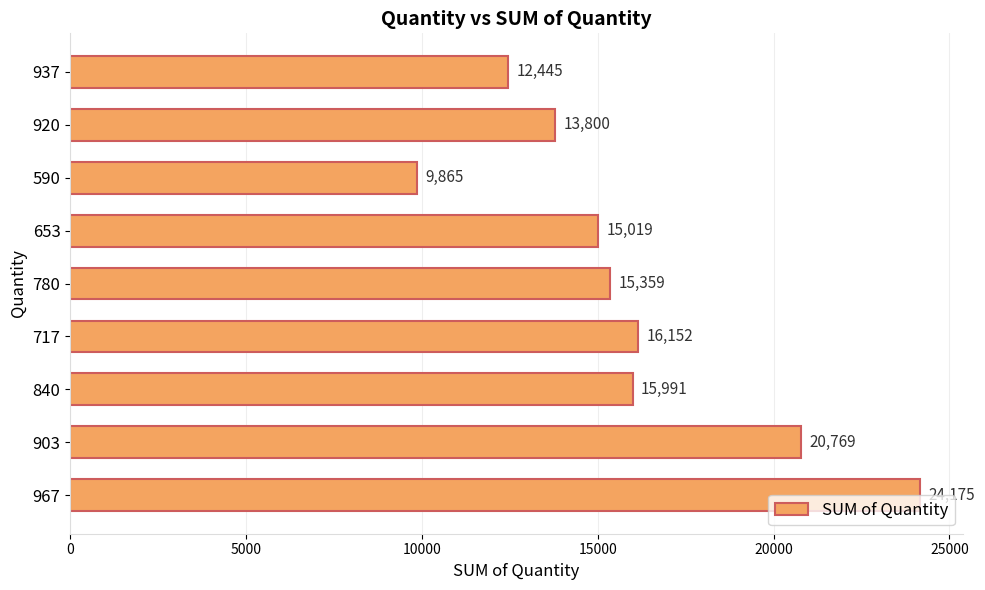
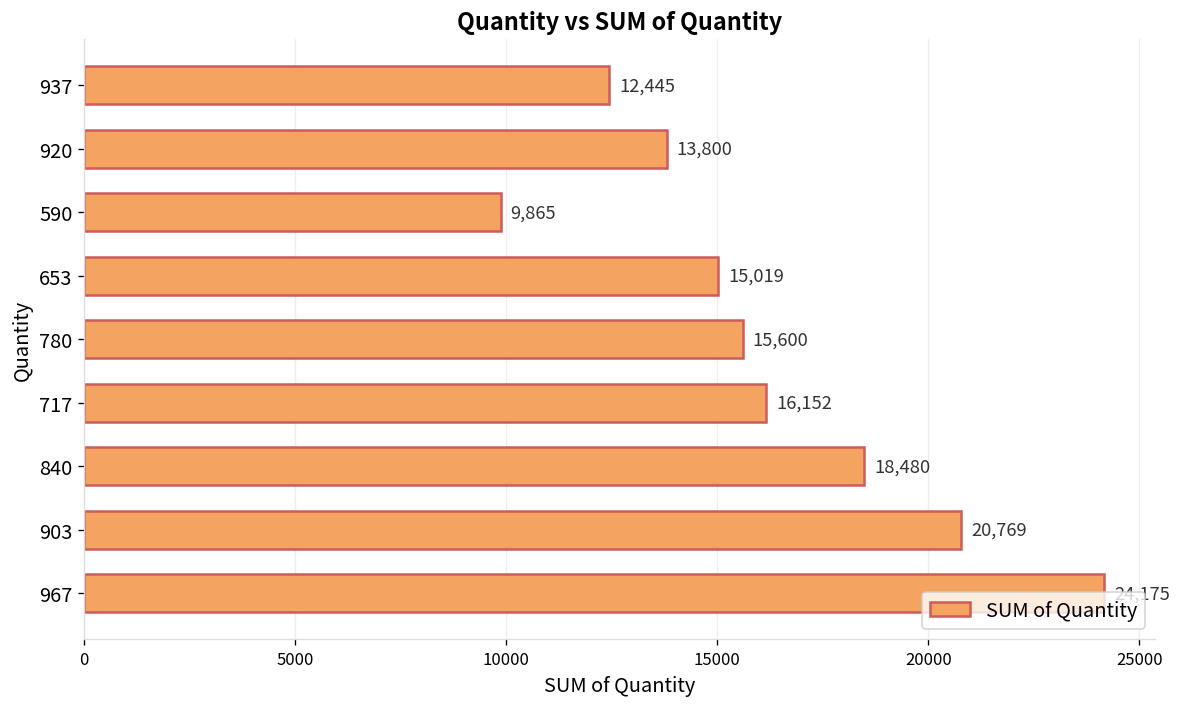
780: 15,359 -> 15,600
840: 15,991 -> 18,480
